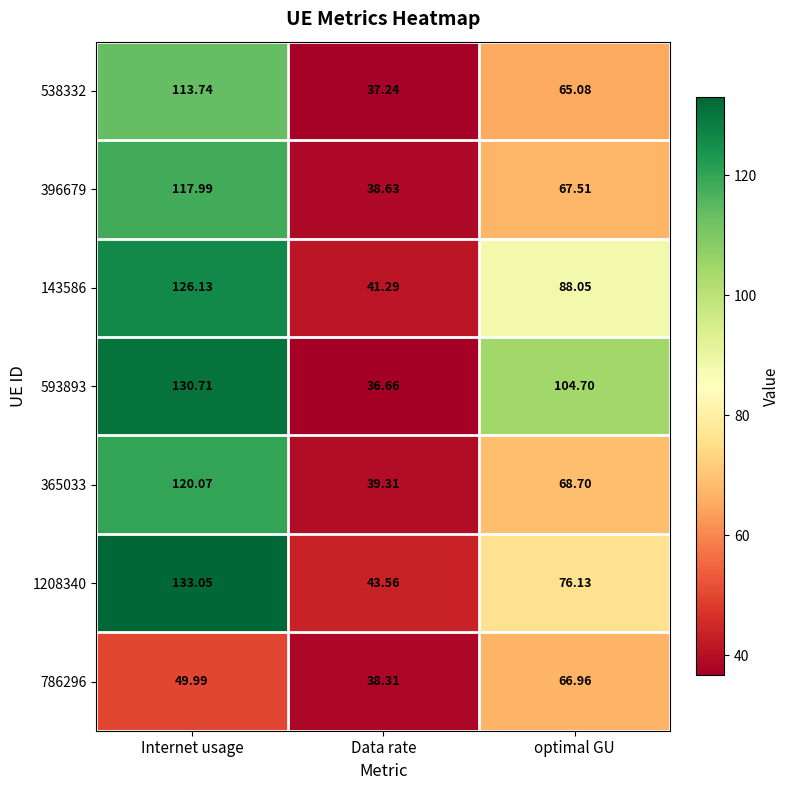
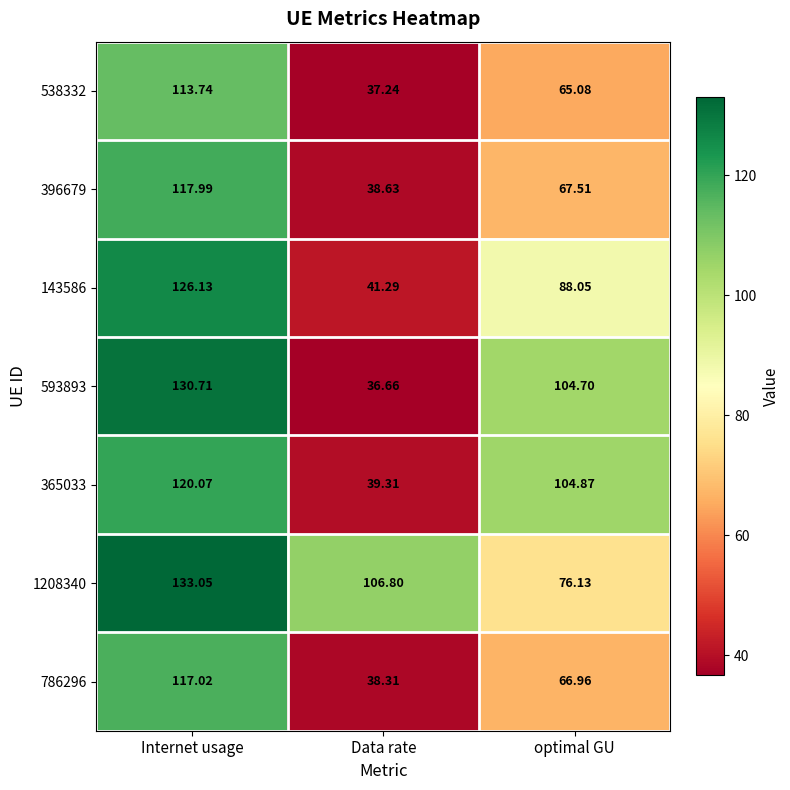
365033, optimal GU: 68.70 -> 104.87
1208340, Data rate: 43.56 -> 106.80
786296, Internet usage: 49.99 -> 117.02
